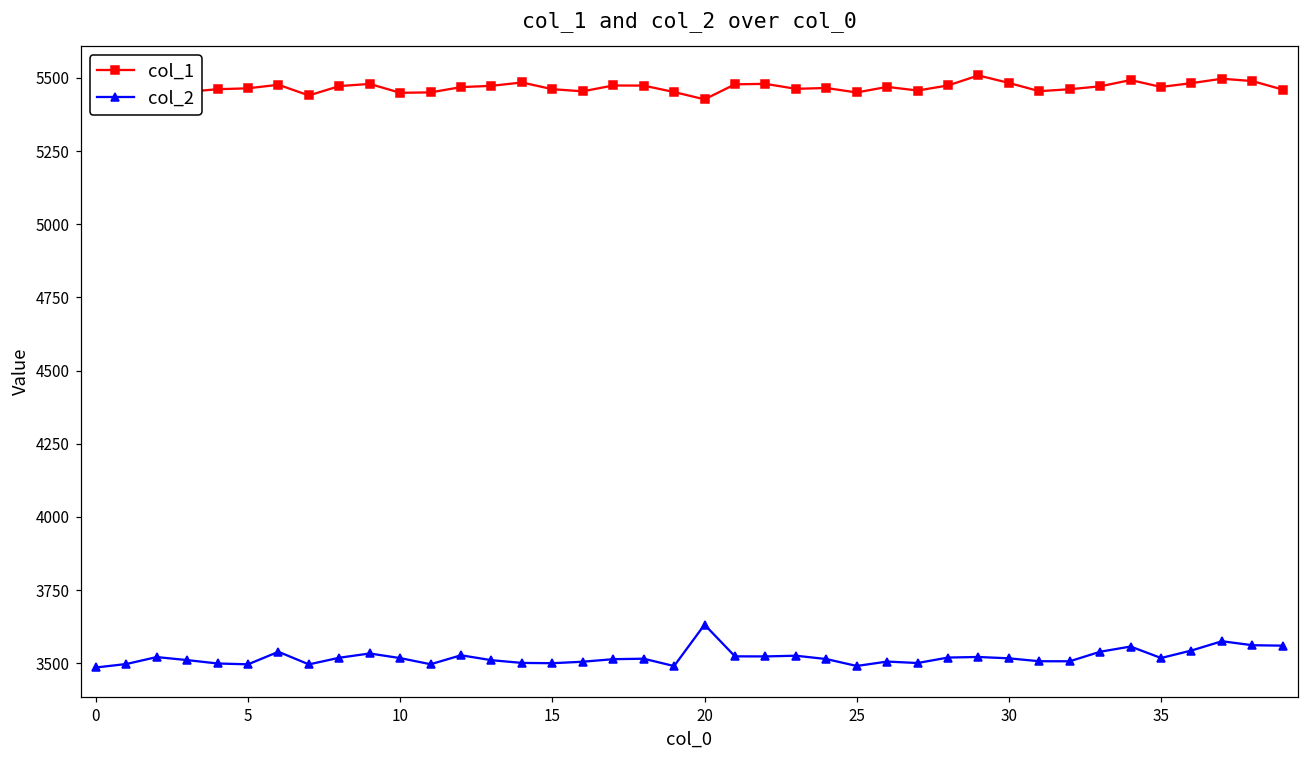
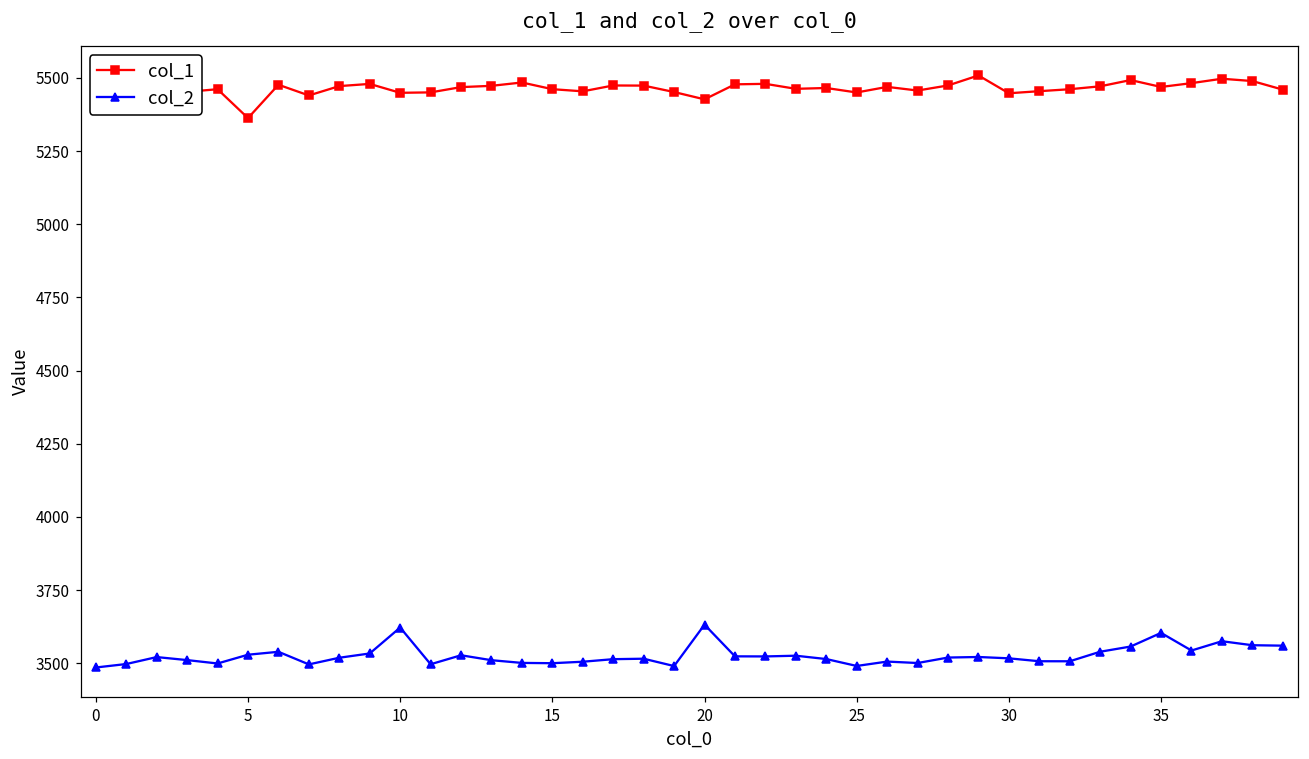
col_1, 5: 5460 -> 5360
col_2, 5: 3500 -> 3530
col_2, 10: 3520 -> 3620
col_1, 30: 5480 -> 5450
col_2, 35: 3520 -> 3600
